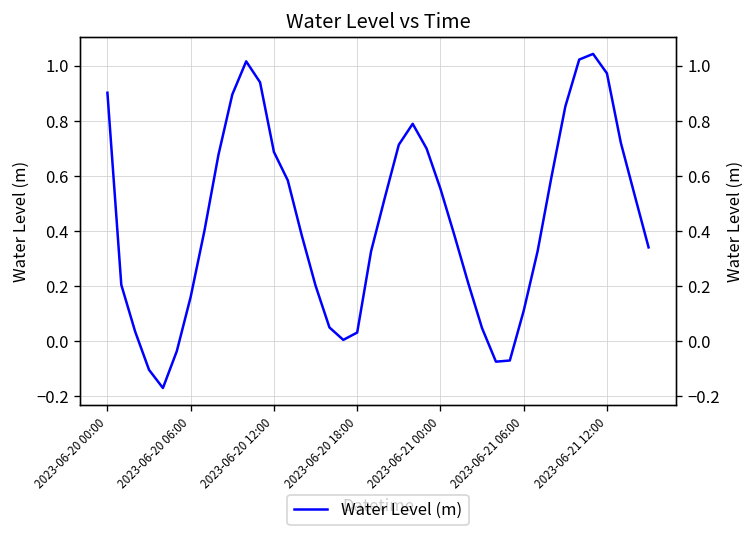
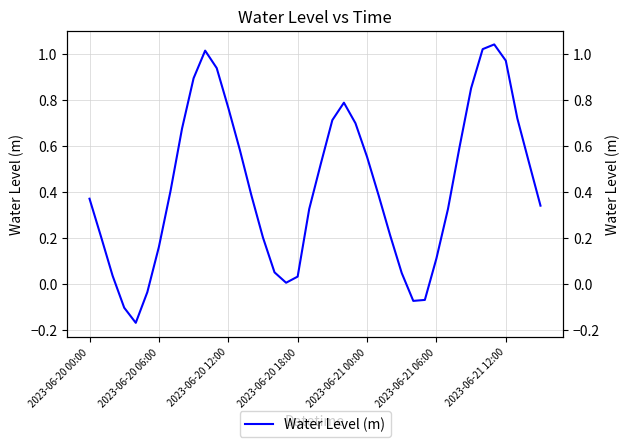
2023-06-20 00:00: 0.90 -> 0.37
2023-06-20 12:00: 0.69 -> 0.77
